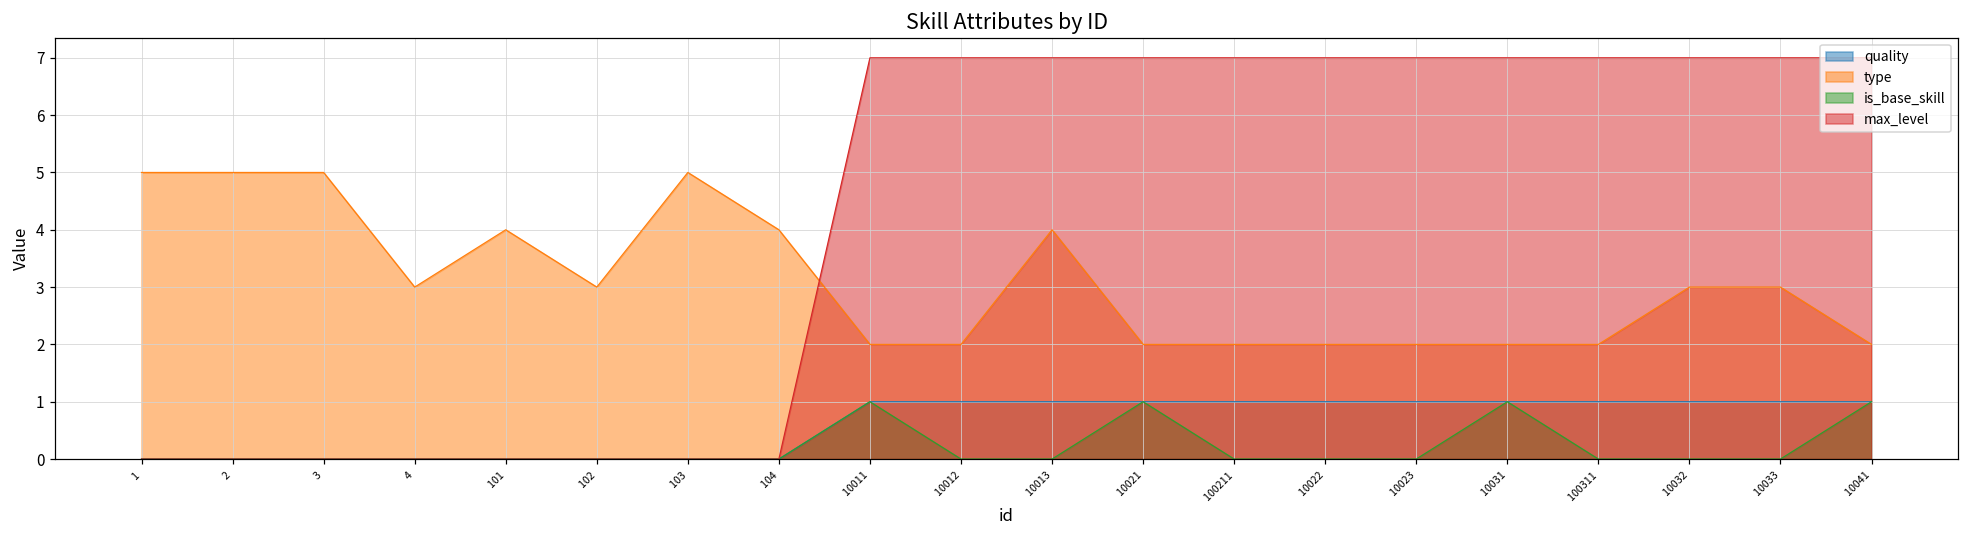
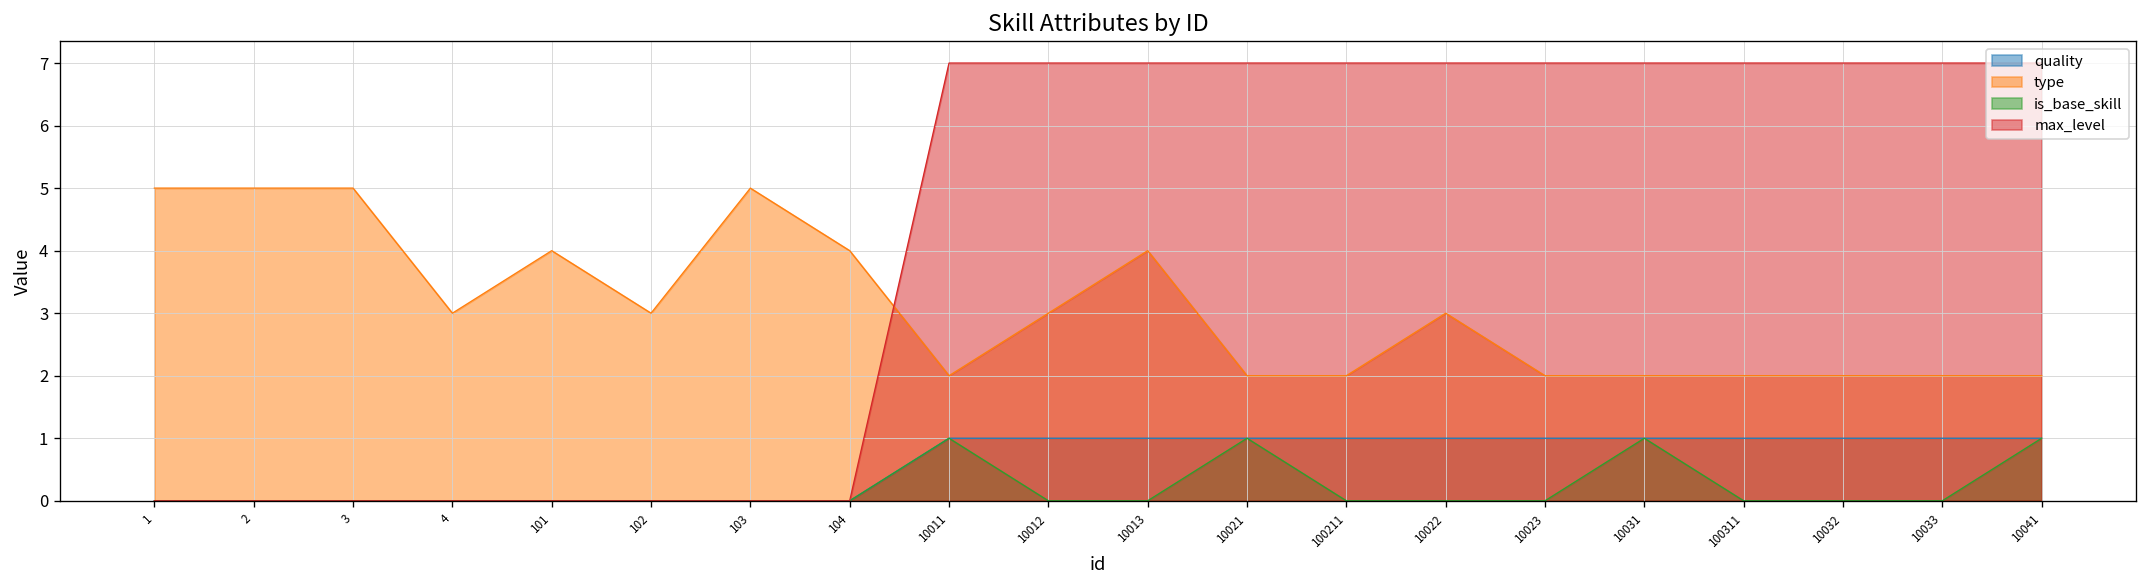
type, 10012: 2 -> 3
type, 10022: 2 -> 3
type, 10032: 3 -> 2
type, 10033: 3 -> 2
